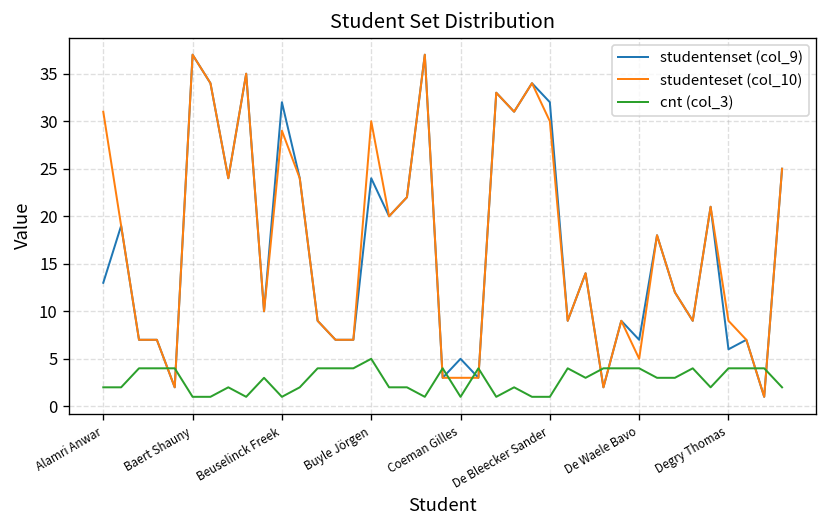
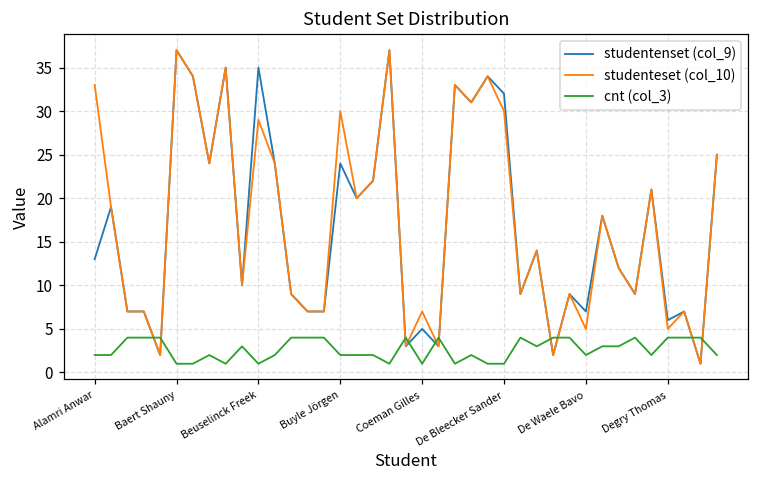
studenteset (col_10), Alamri Anwar: 31 -> 33
studentenset (col_9), Beuselinck Freek: 32 -> 35
cnt (col_3), Buyle Jörgen: 5 -> 2
studenteset (col_10), Coeman Gilles: 3 -> 7
cnt (col_3), De Waele Bavo: 4 -> 2
studenteset (col_10), Degry Thomas: 9 -> 5
